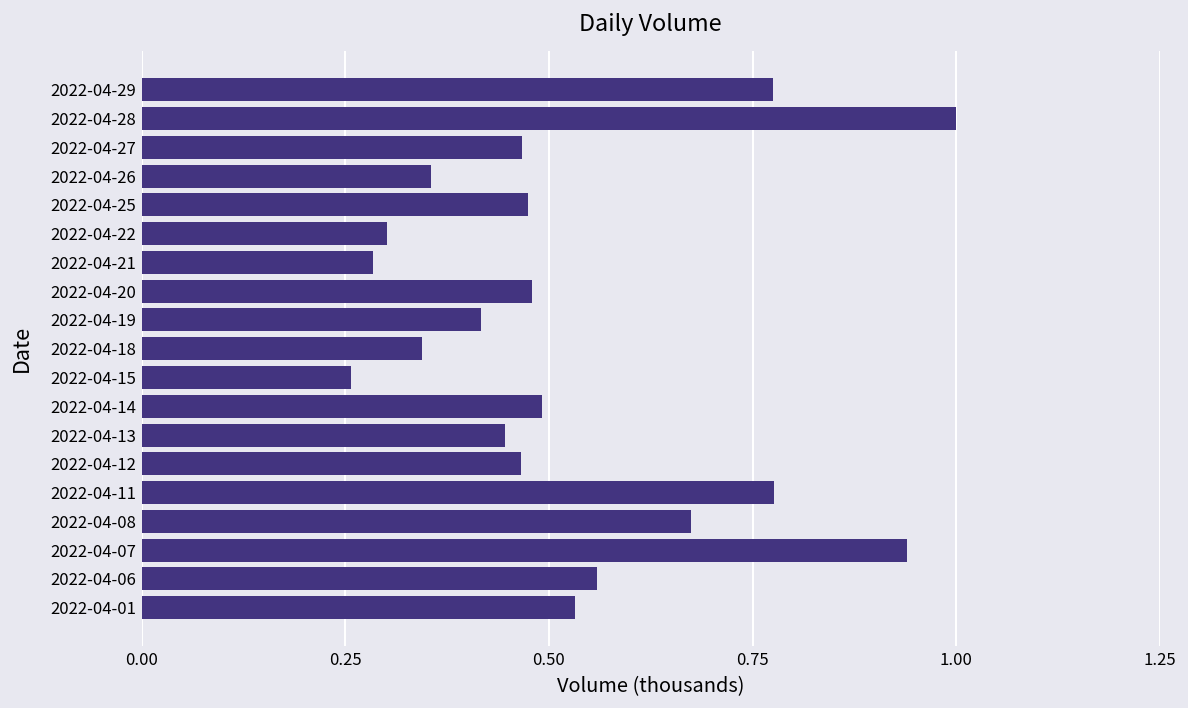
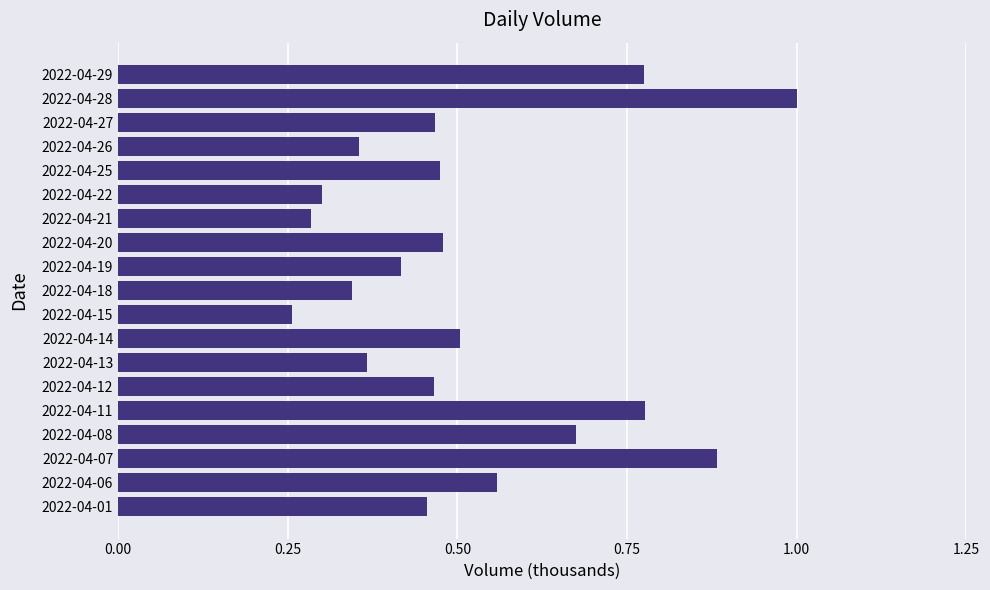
2022-04-14: 0.49 -> 0.50
2022-04-13: 0.45 -> 0.37
2022-04-07: 0.94 -> 0.88
2022-04-01: 0.53 -> 0.45
